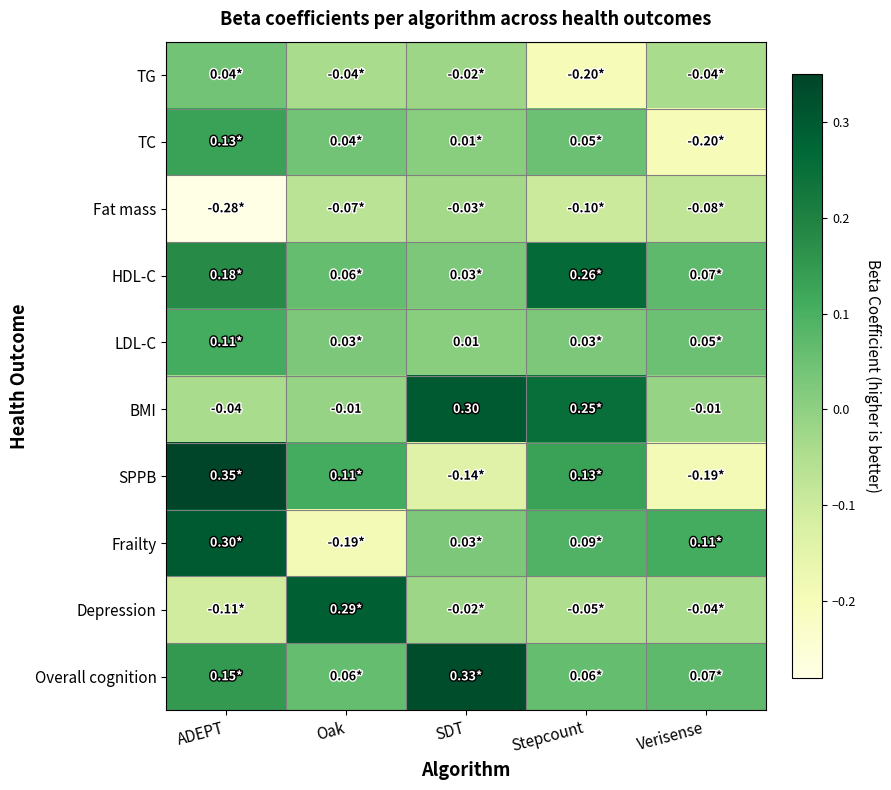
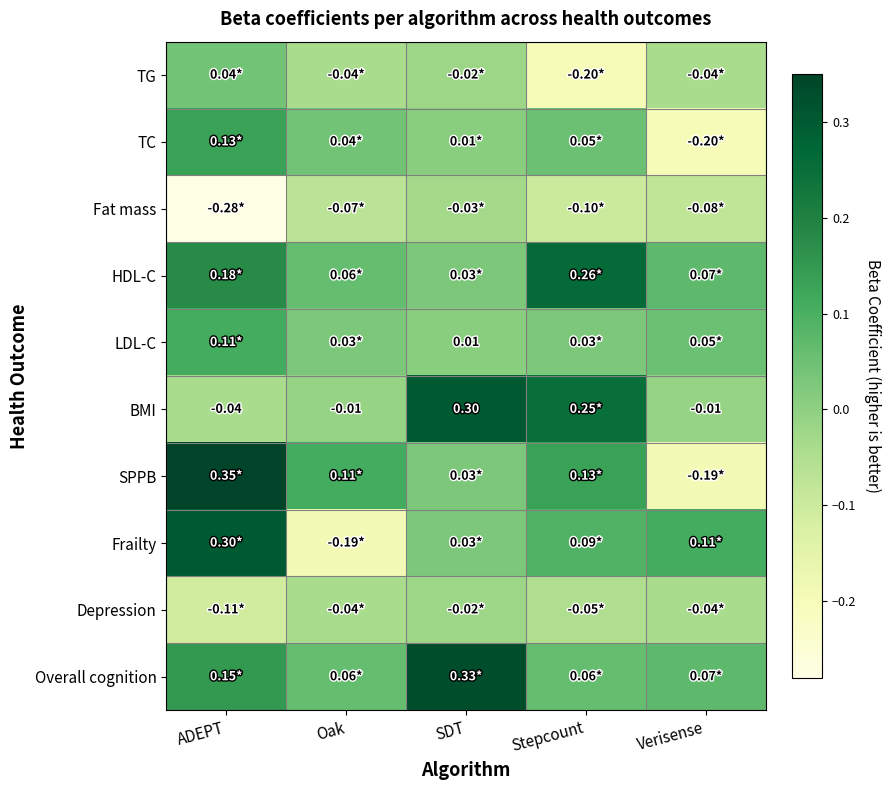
SPPB, SDT: -0.14* -> 0.03*
Depression, Oak: 0.29* -> -0.04*
